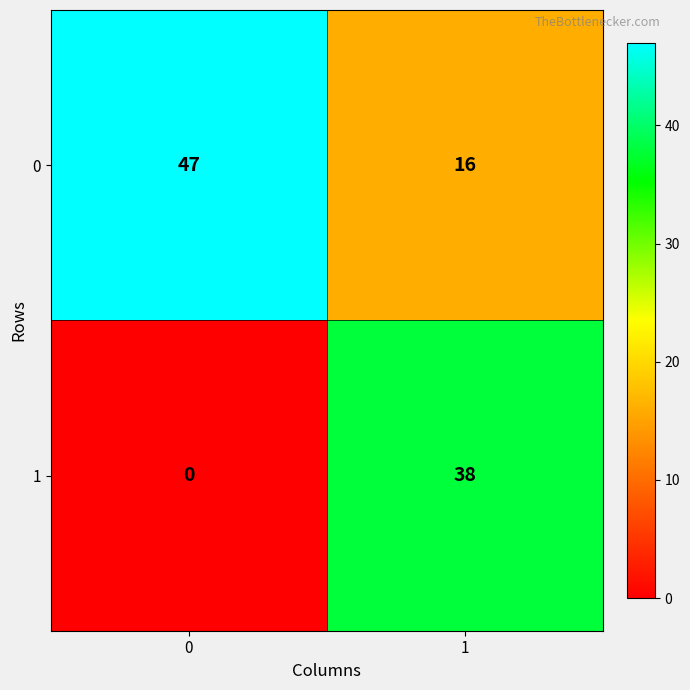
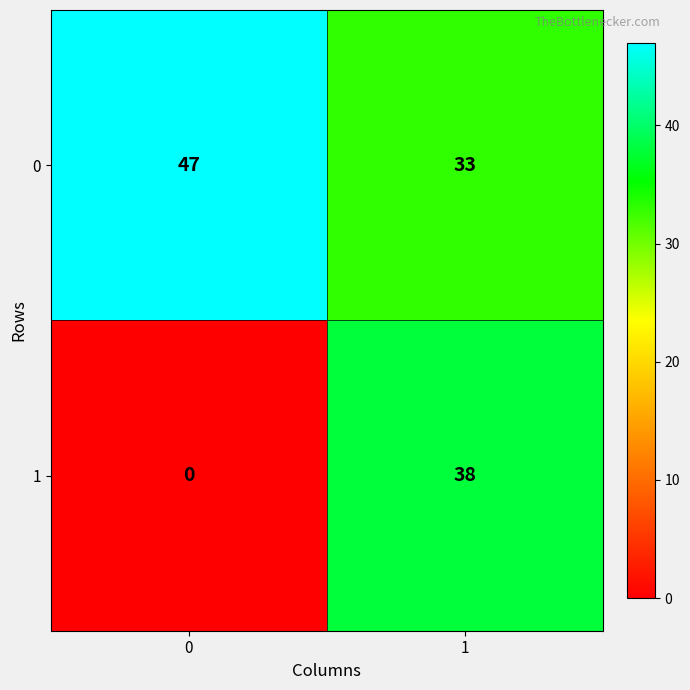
0, 1: 16 -> 33
